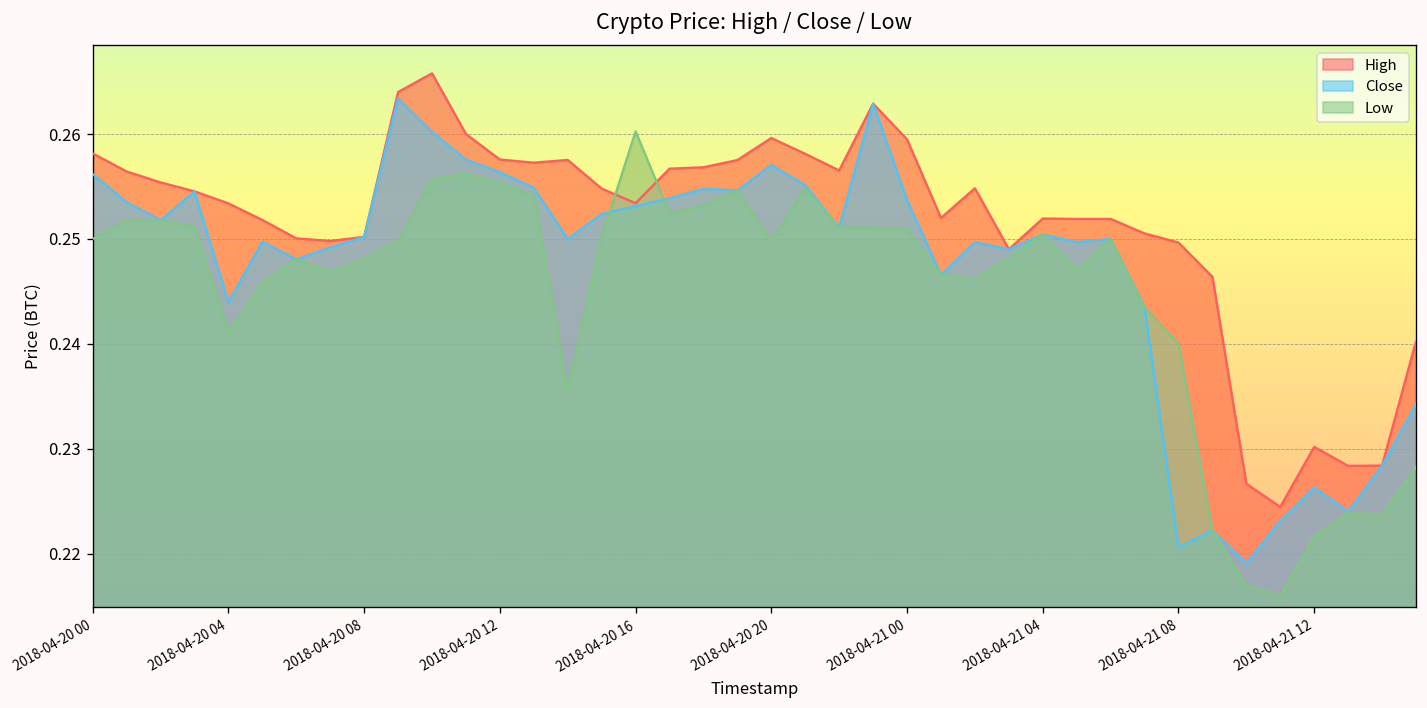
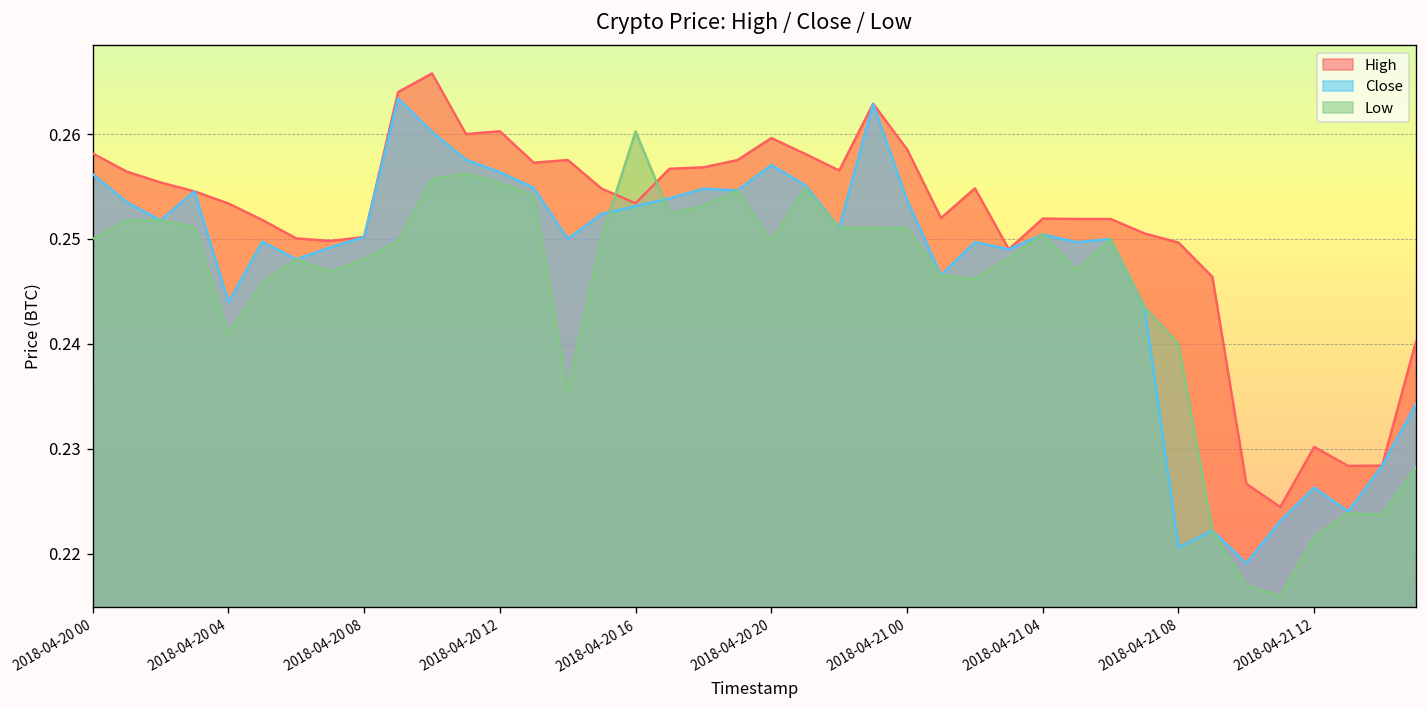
High, 2018-04-20 12: 0.258 -> 0.260
High, 2018-04-21 00: 0.2595 -> 0.2586
